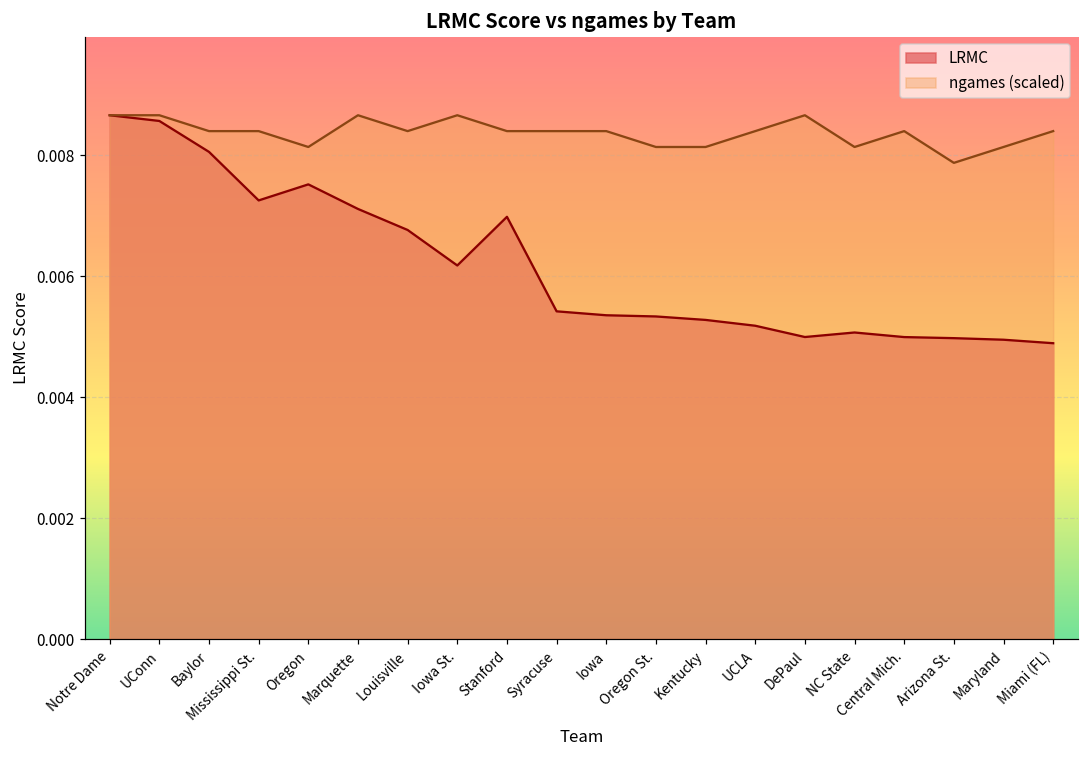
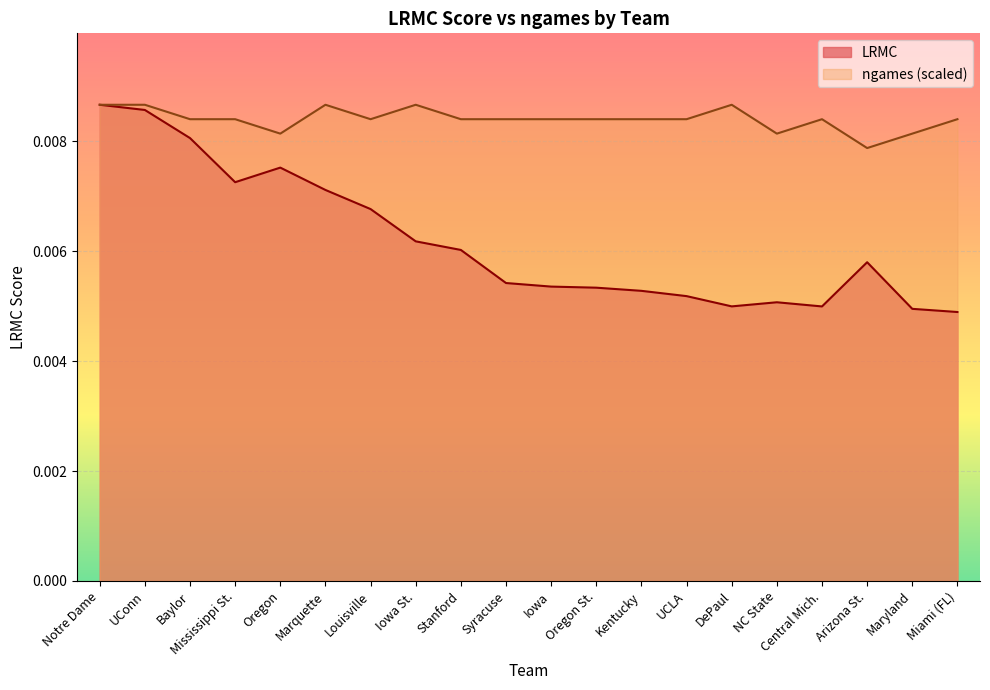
LRMC, Stanford: 0.0070 -> 0.0060
ngames (scaled), Oregon St.: 0.0081 -> 0.0084
ngames (scaled), Kentucky: 0.0081 -> 0.0084
LRMC, Arizona St.: 0.0050 -> 0.0058
